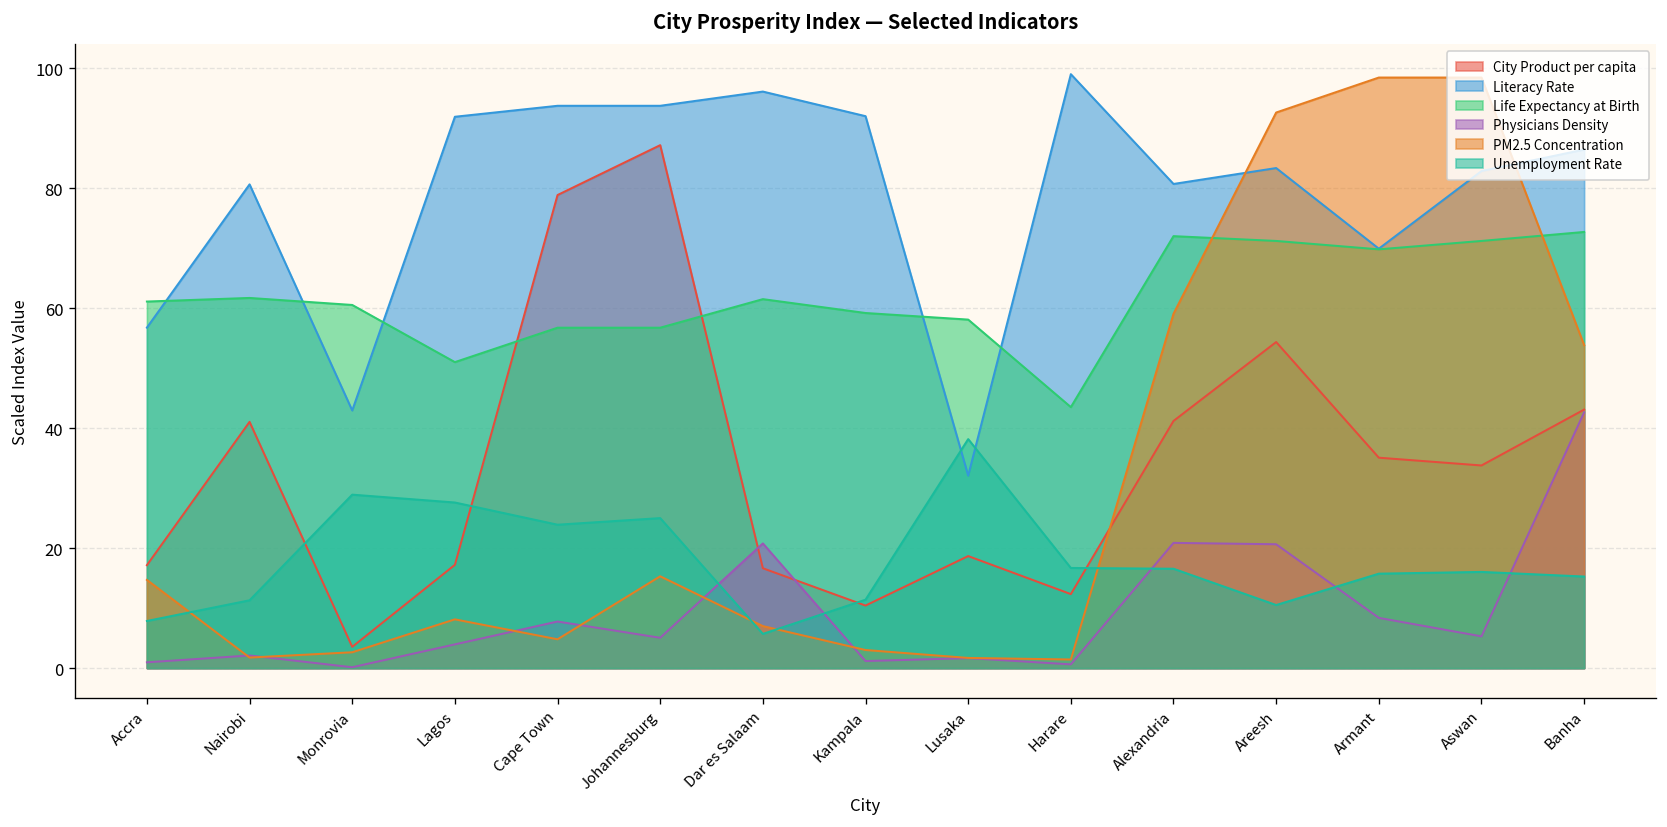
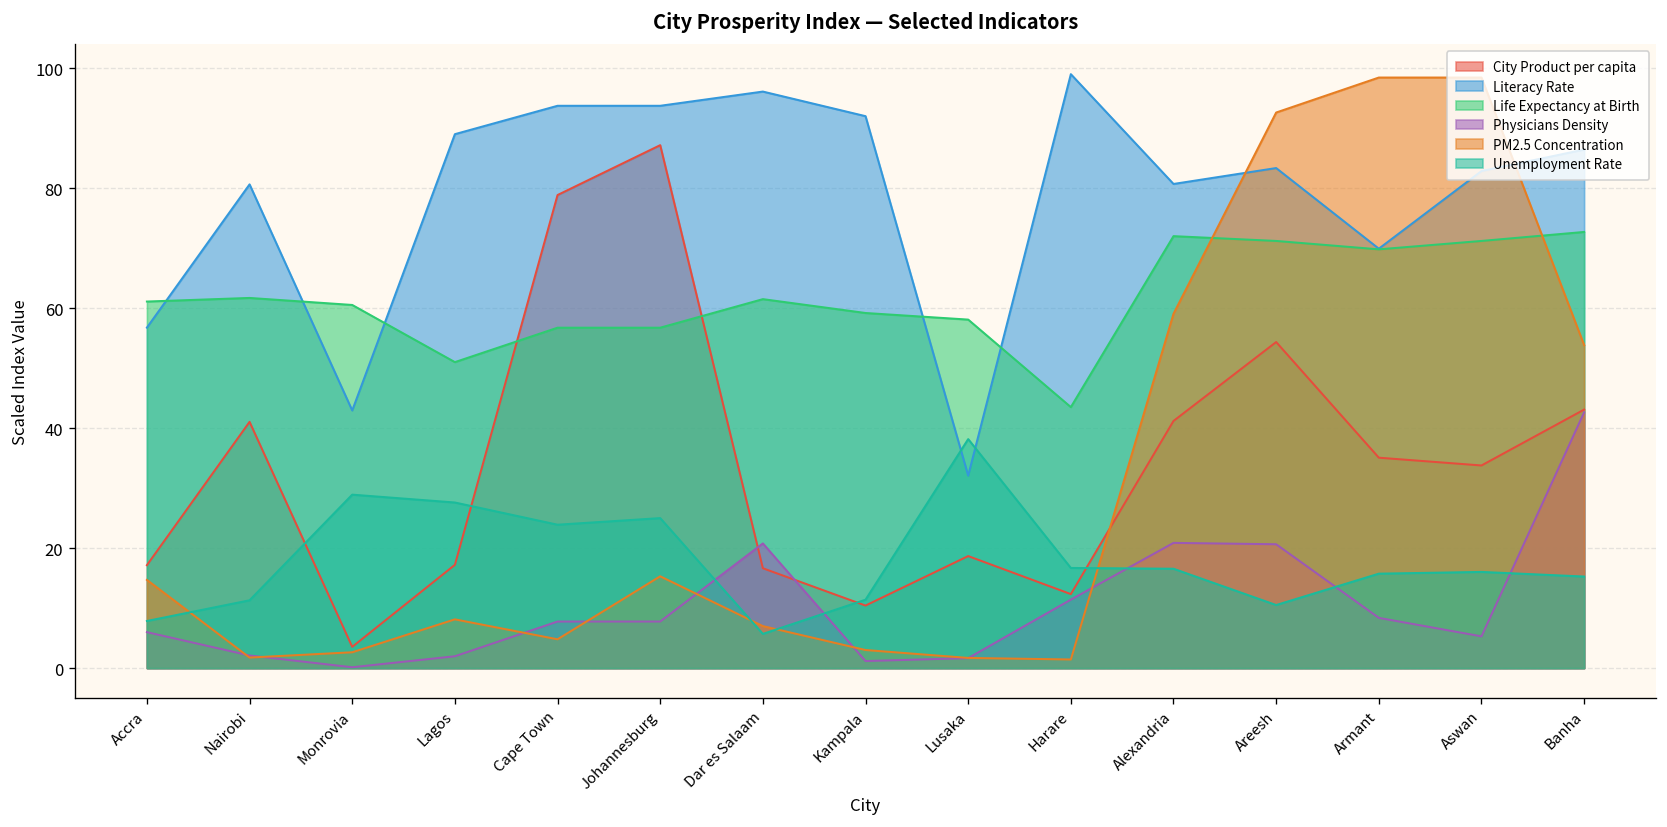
Physicians Density, Accra: 1 -> 6
Literacy Rate, Lagos: 92 -> 89
Physicians Density, Lagos: 4 -> 2
Physicians Density, Johannesburg: 5 -> 8
Physicians Density, Harare: 1 -> 11
